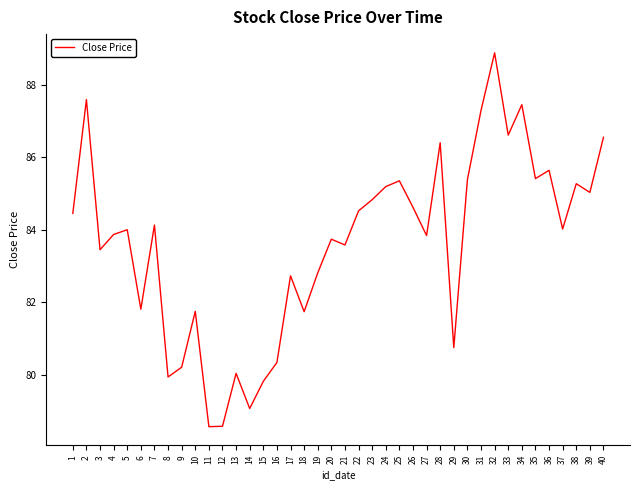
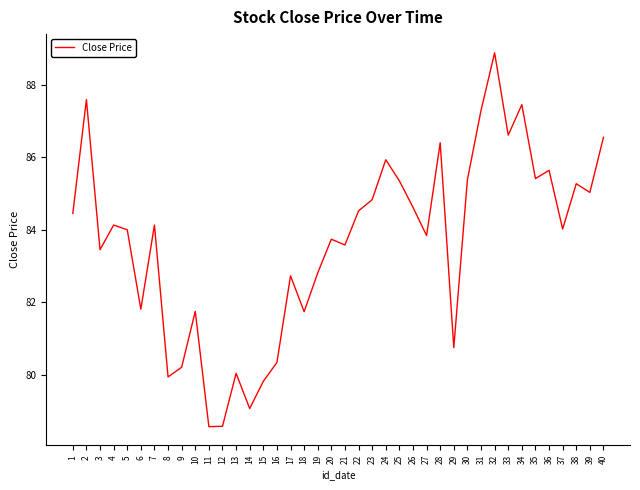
4: 83.9 -> 84.1
24: 85.2 -> 85.9
